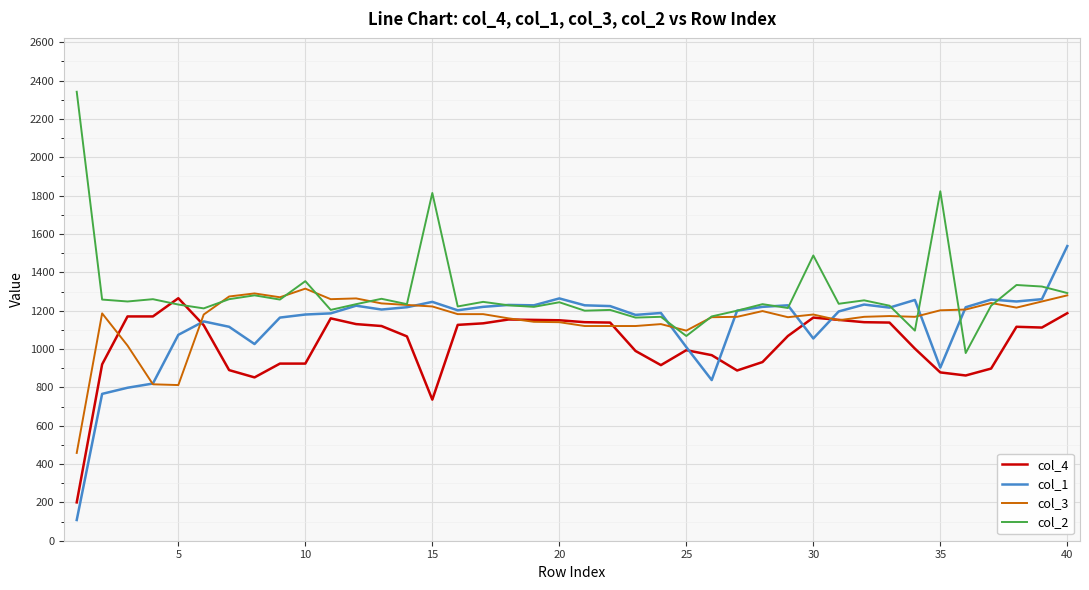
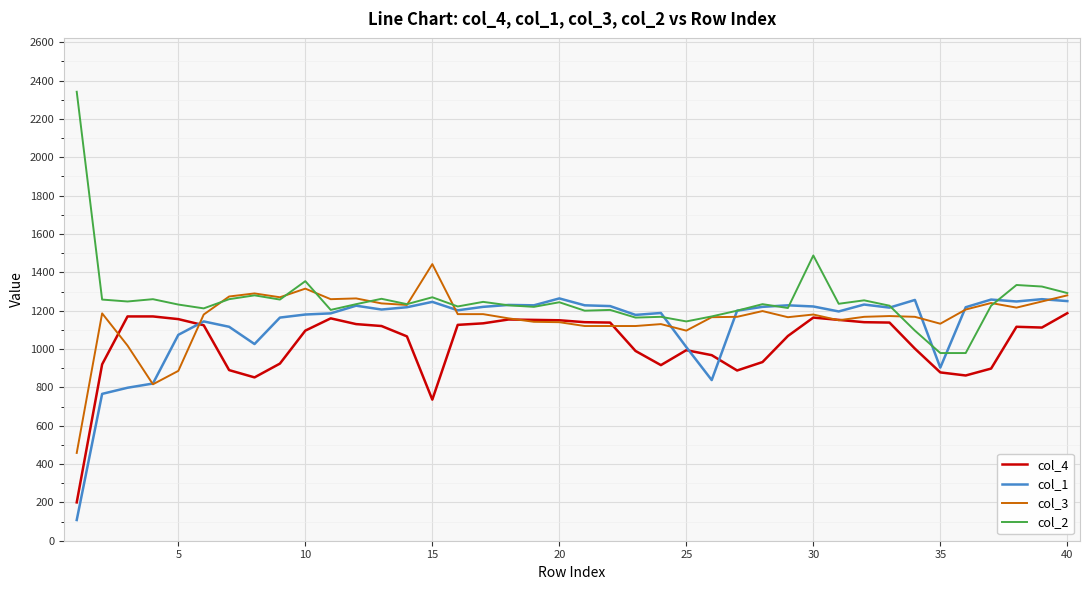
col_4, 5: 1270 -> 1160
col_3, 5: 810 -> 890
col_4, 10: 920 -> 1100
col_3, 15: 1220 -> 1440
col_2, 15: 1810 -> 1270
col_2, 25: 1070 -> 1140
col_1, 30: 1060 -> 1220
col_3, 35: 1200 -> 1130
col_2, 35: 1820 -> 980
col_1, 40: 1540 -> 1250
